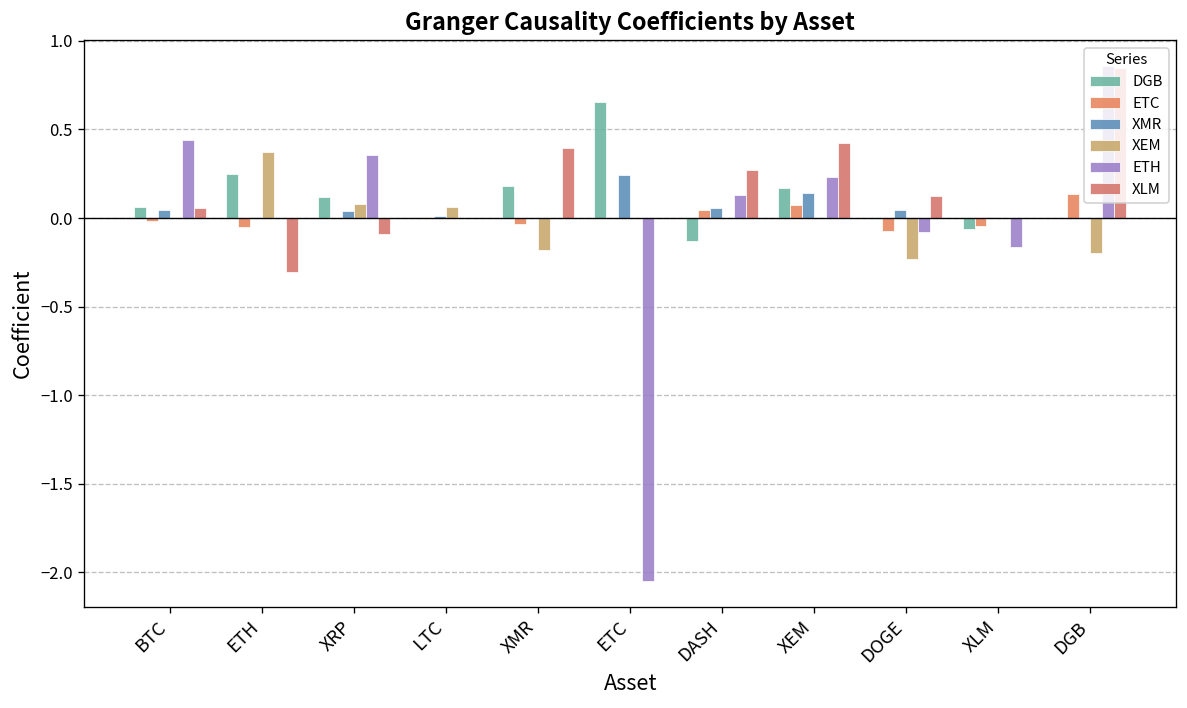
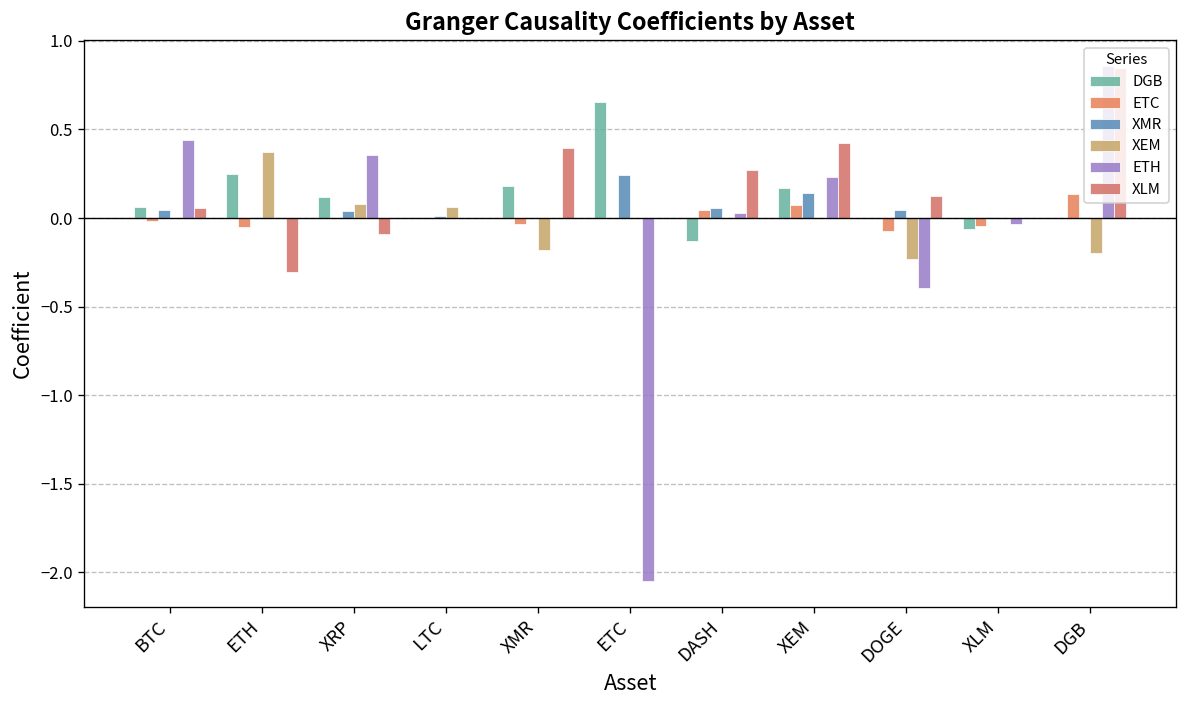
ETH, DASH: 0.13 -> 0.03
ETH, DOGE: -0.08 -> -0.40
ETH, XLM: -0.16 -> -0.03
